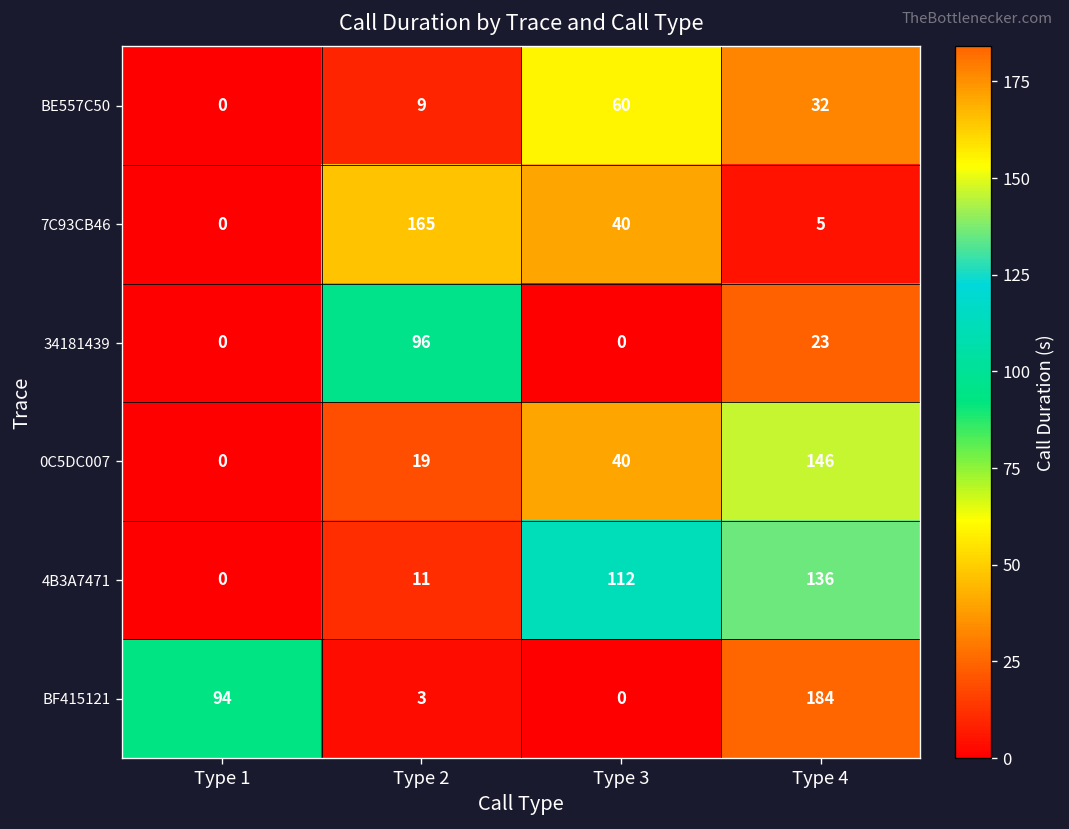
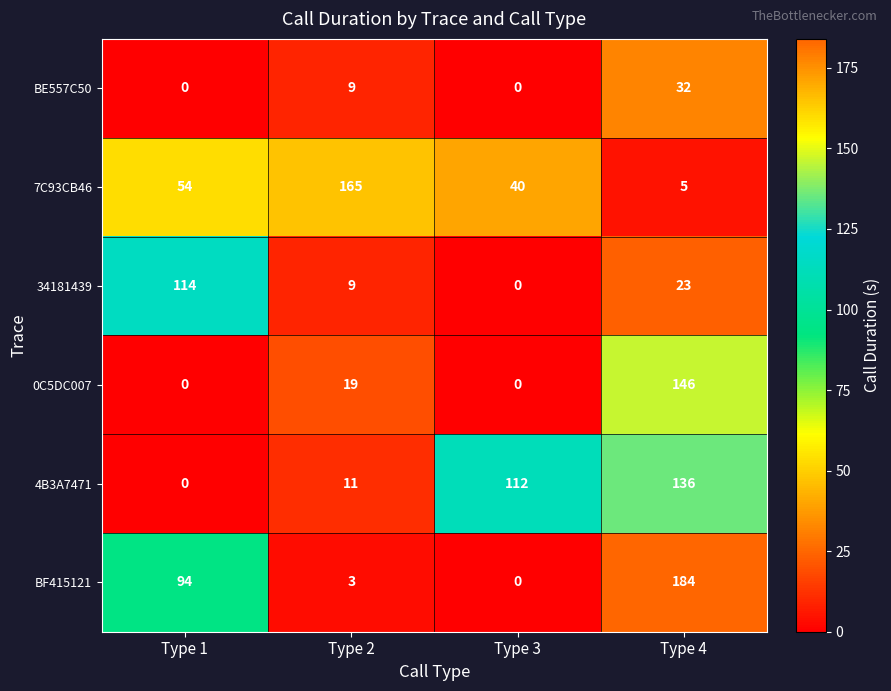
BE557C50, Type 3: 60 -> 0
7C93CB46, Type 1: 0 -> 54
34181439, Type 1: 0 -> 114
34181439, Type 2: 96 -> 9
0C5DC007, Type 3: 40 -> 0
